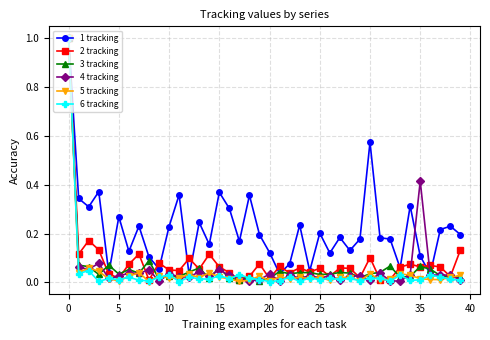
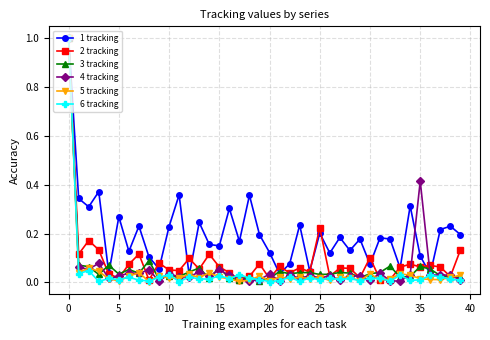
1 tracking, 15: 0.37 -> 0.15
2 tracking, 25: 0.06 -> 0.22
1 tracking, 30: 0.57 -> 0.07
